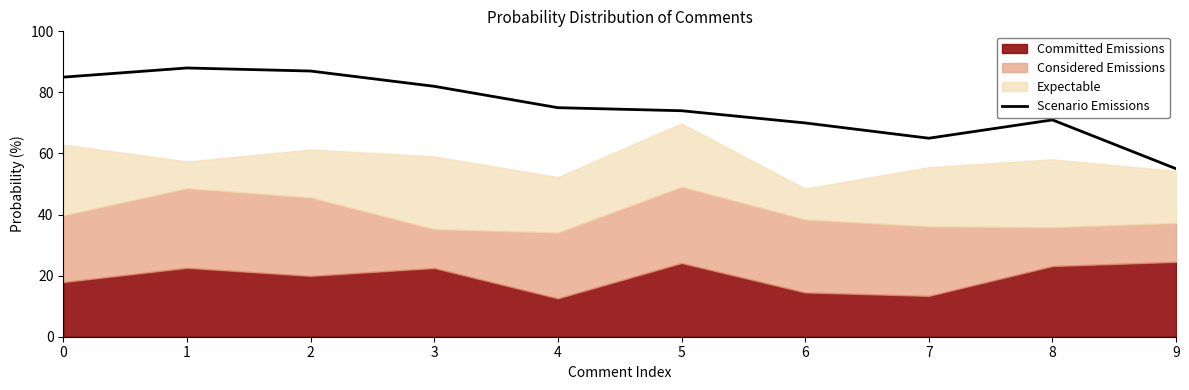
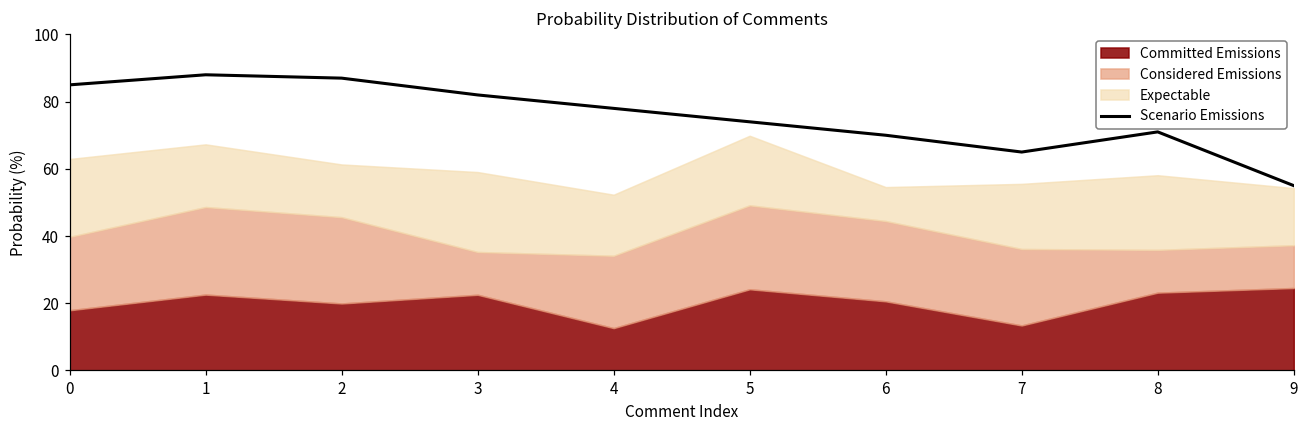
Expectable, 1: 9 -> 19
Scenario Emissions, 4: 75 -> 78
Committed Emissions, 6: 15 -> 21
